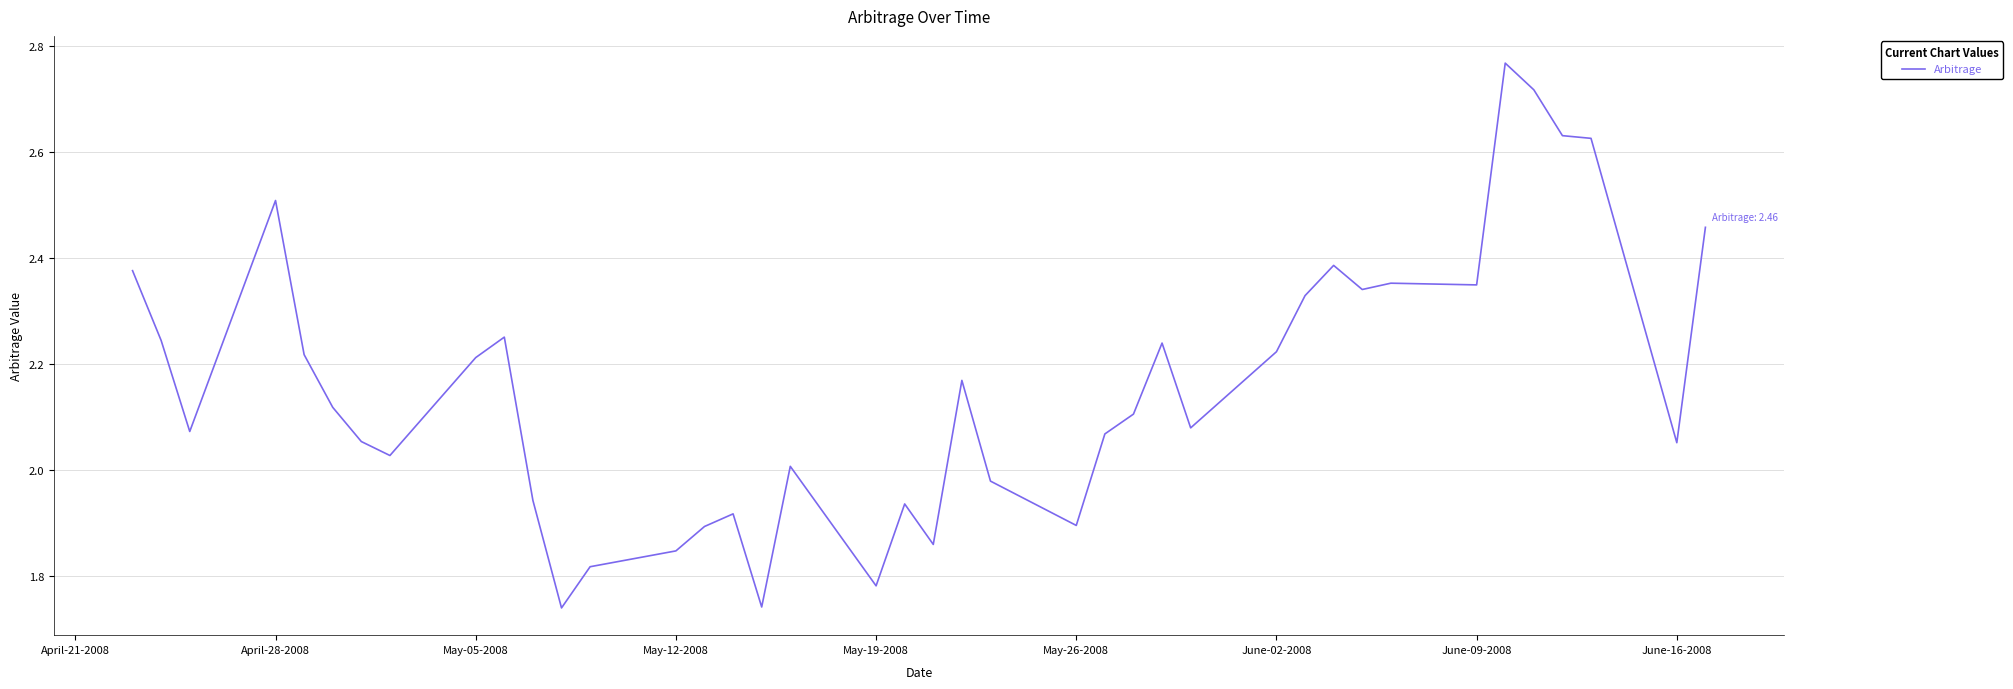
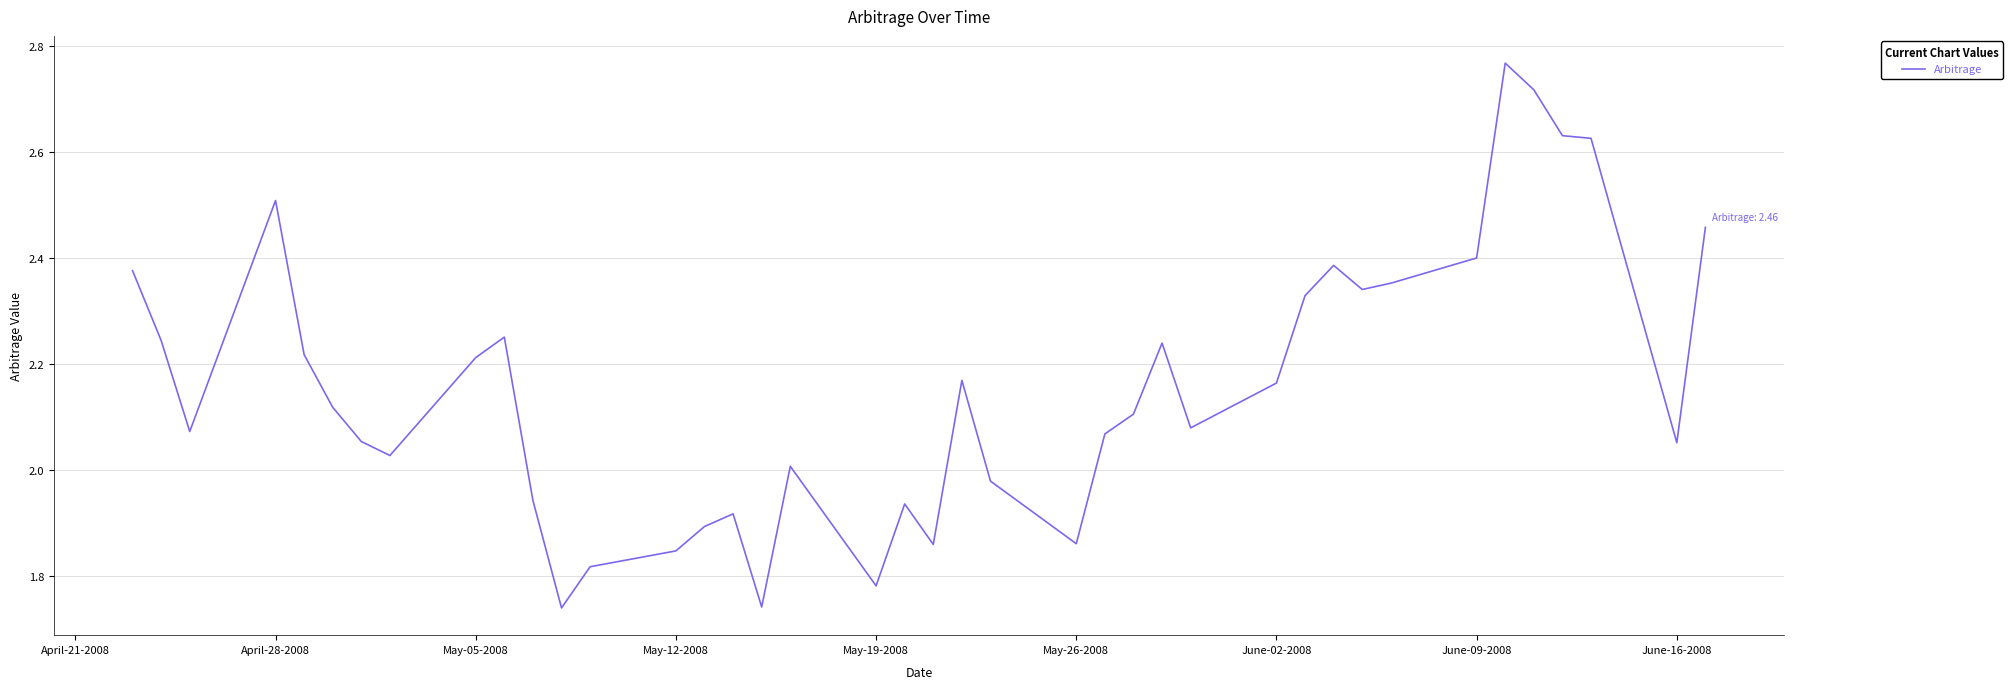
May-26-2008: 1.90 -> 1.86
June-02-2008: 2.22 -> 2.16
June-09-2008: 2.35 -> 2.40
